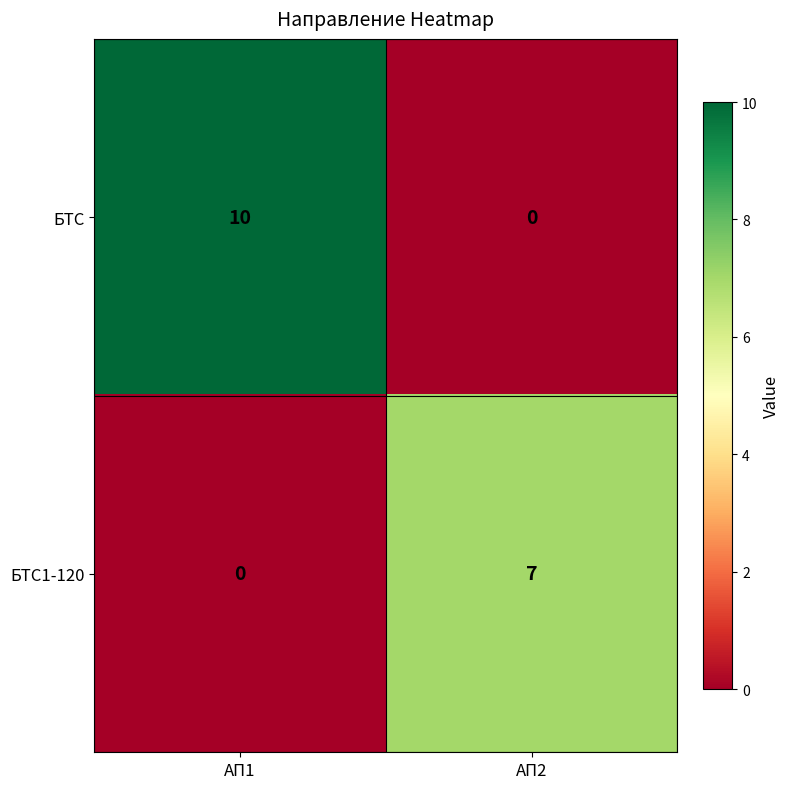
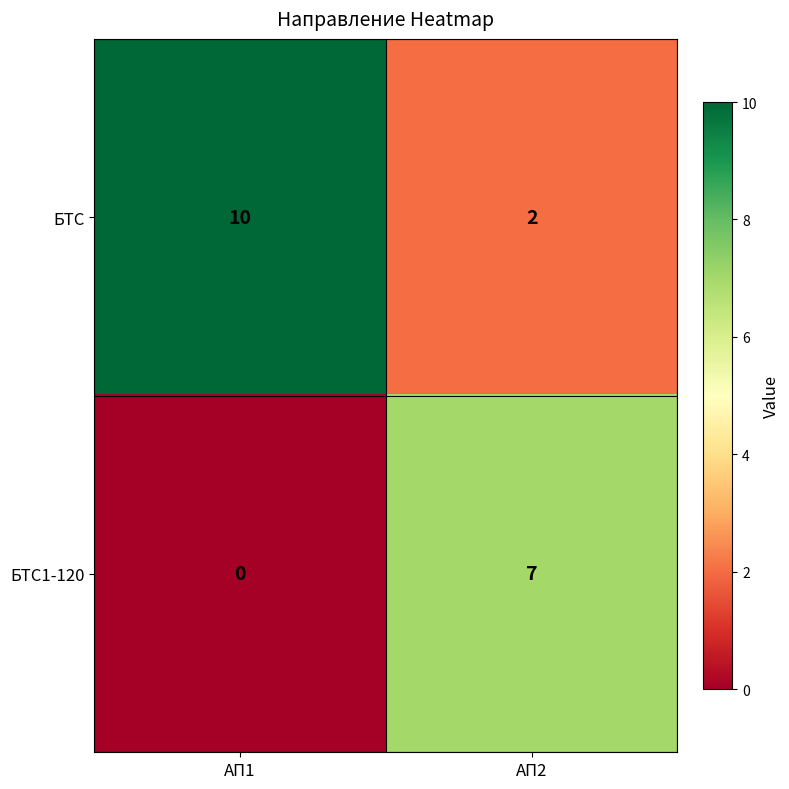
БТС, АП2: 0 -> 2
